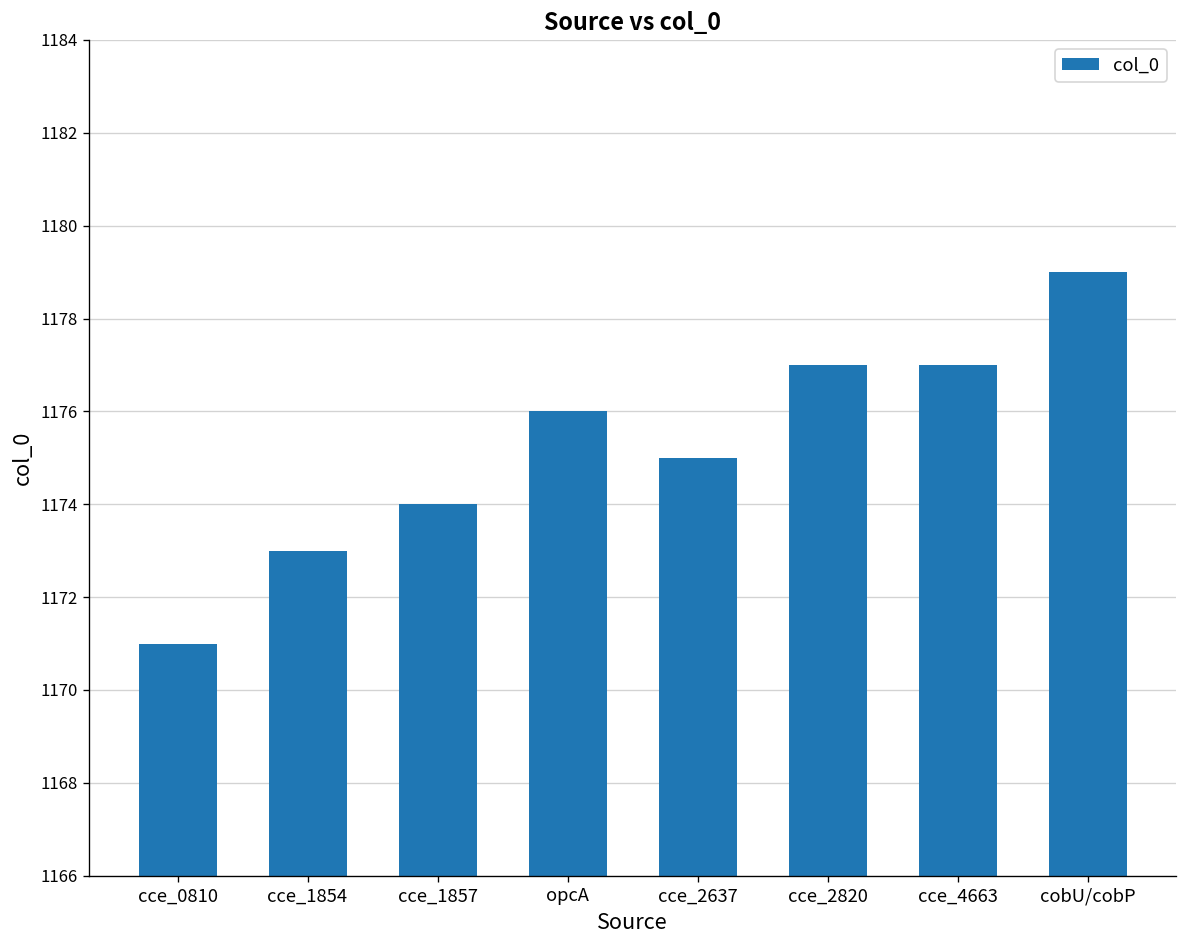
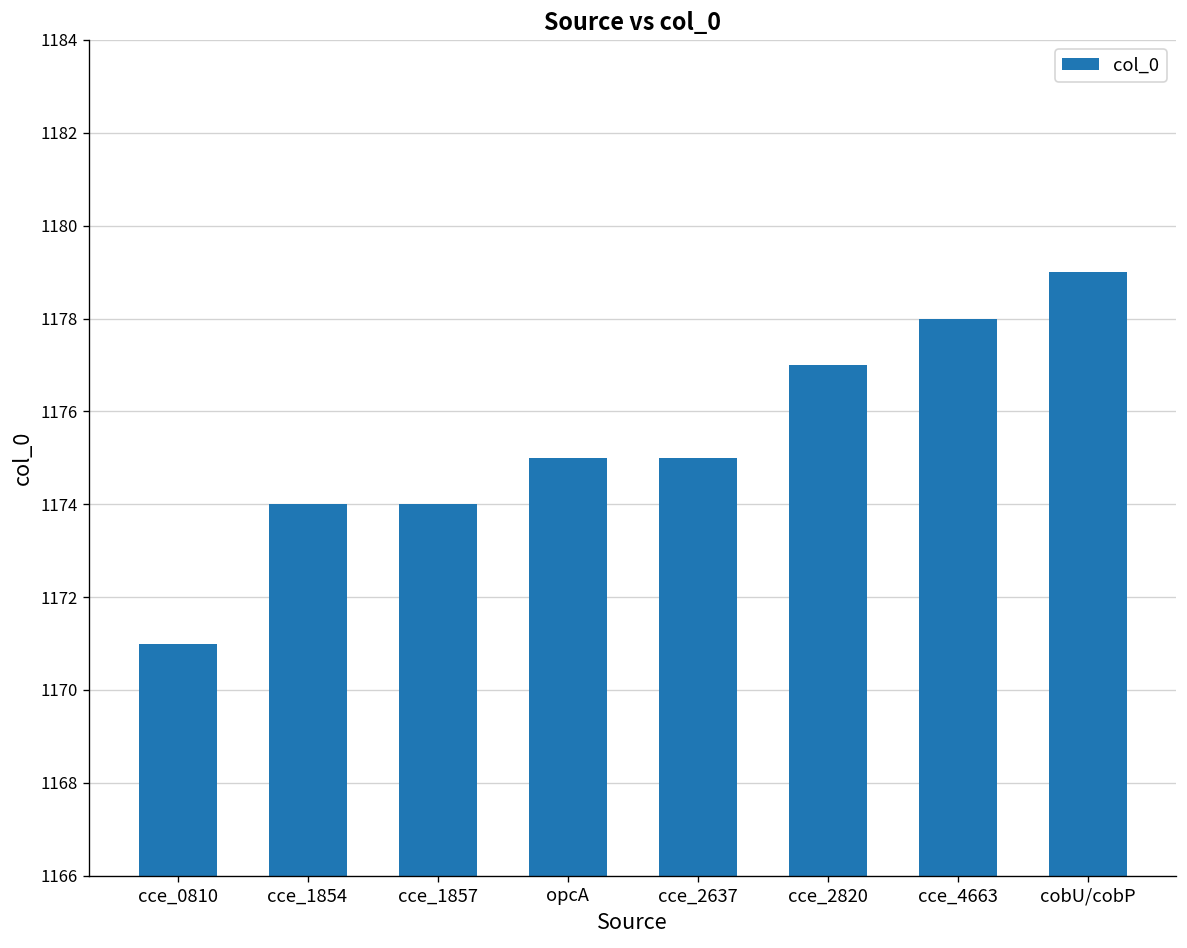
cce_1854: 1173 -> 1174
opcA: 1176 -> 1175
cce_4663: 1177 -> 1178
